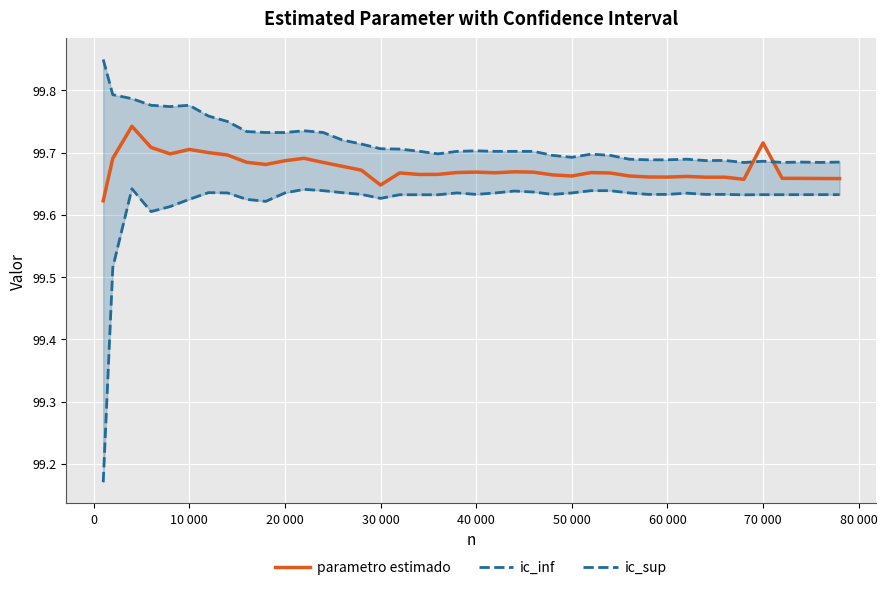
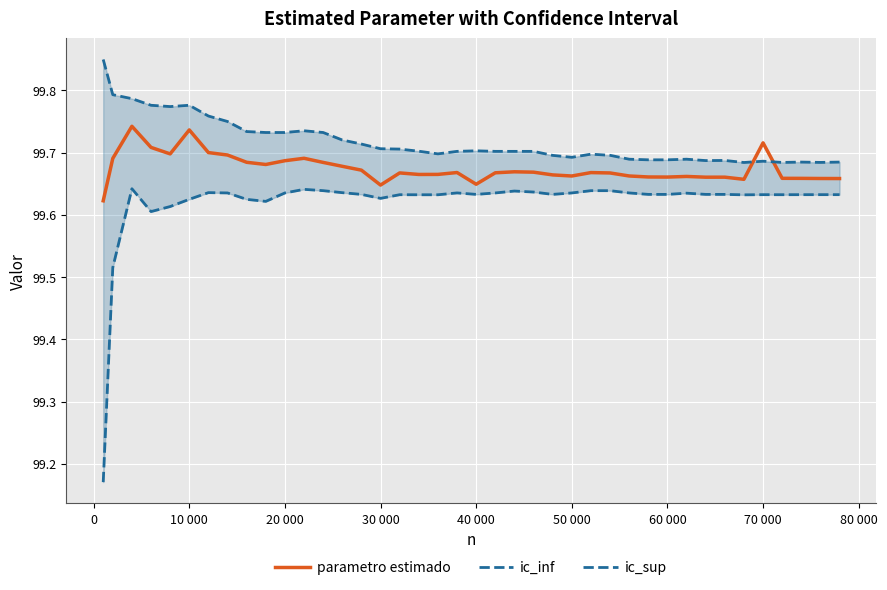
parametro estimado, 10 000: 99.71 -> 99.74
parametro estimado, 40 000: 99.67 -> 99.65
